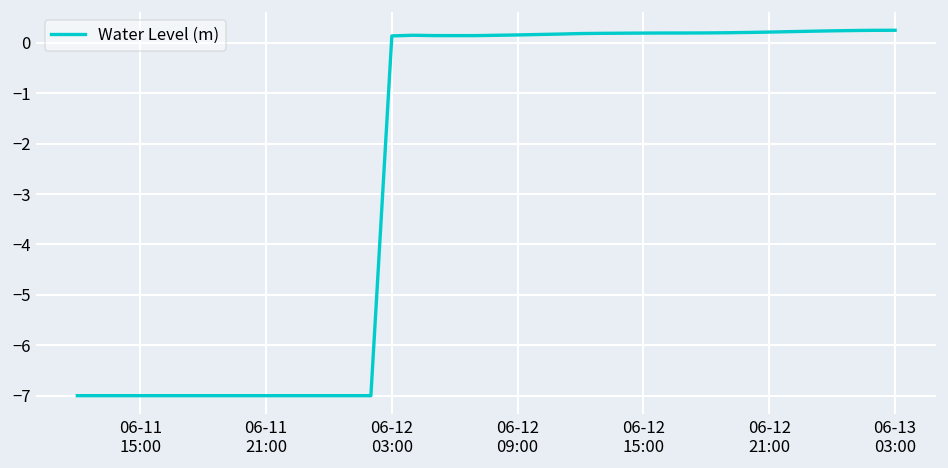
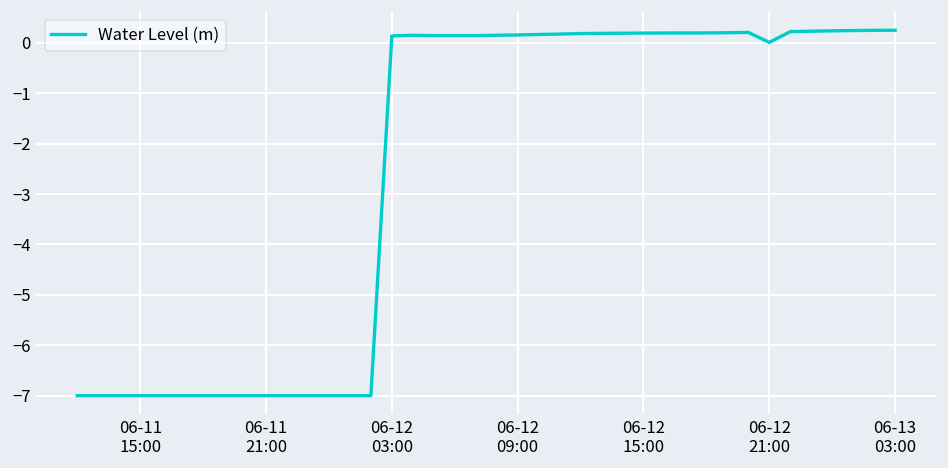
06-12 21:00: 0.2 -> 0.0
